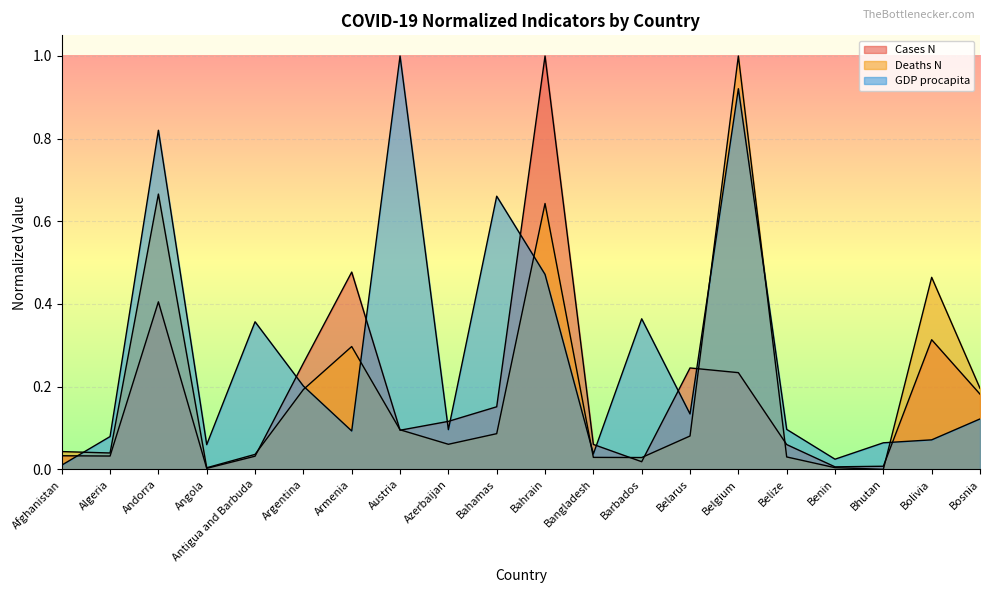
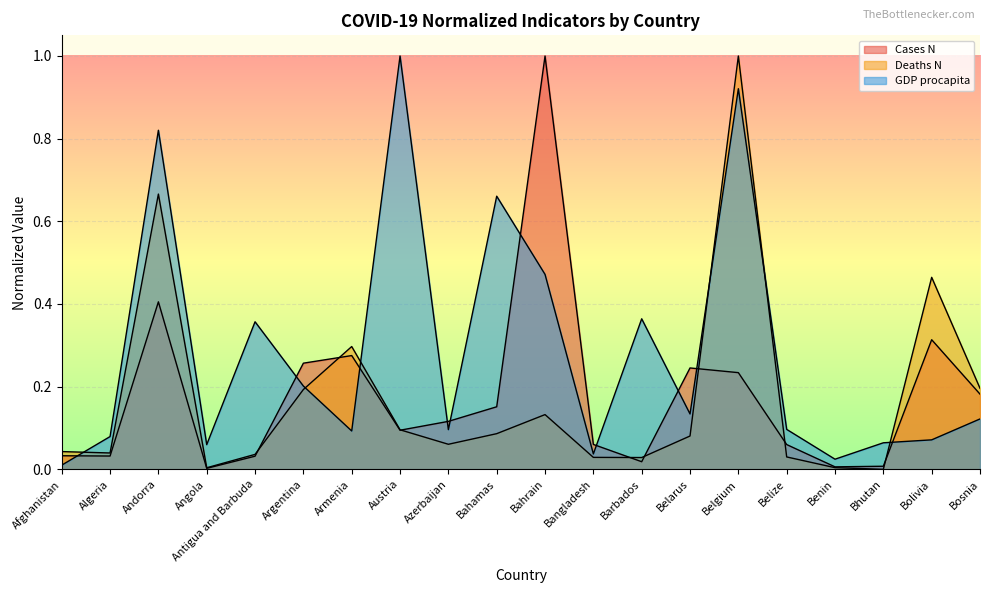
Cases N, Armenia: 0.48 -> 0.28
Deaths N, Bahrain: 0.64 -> 0.13
